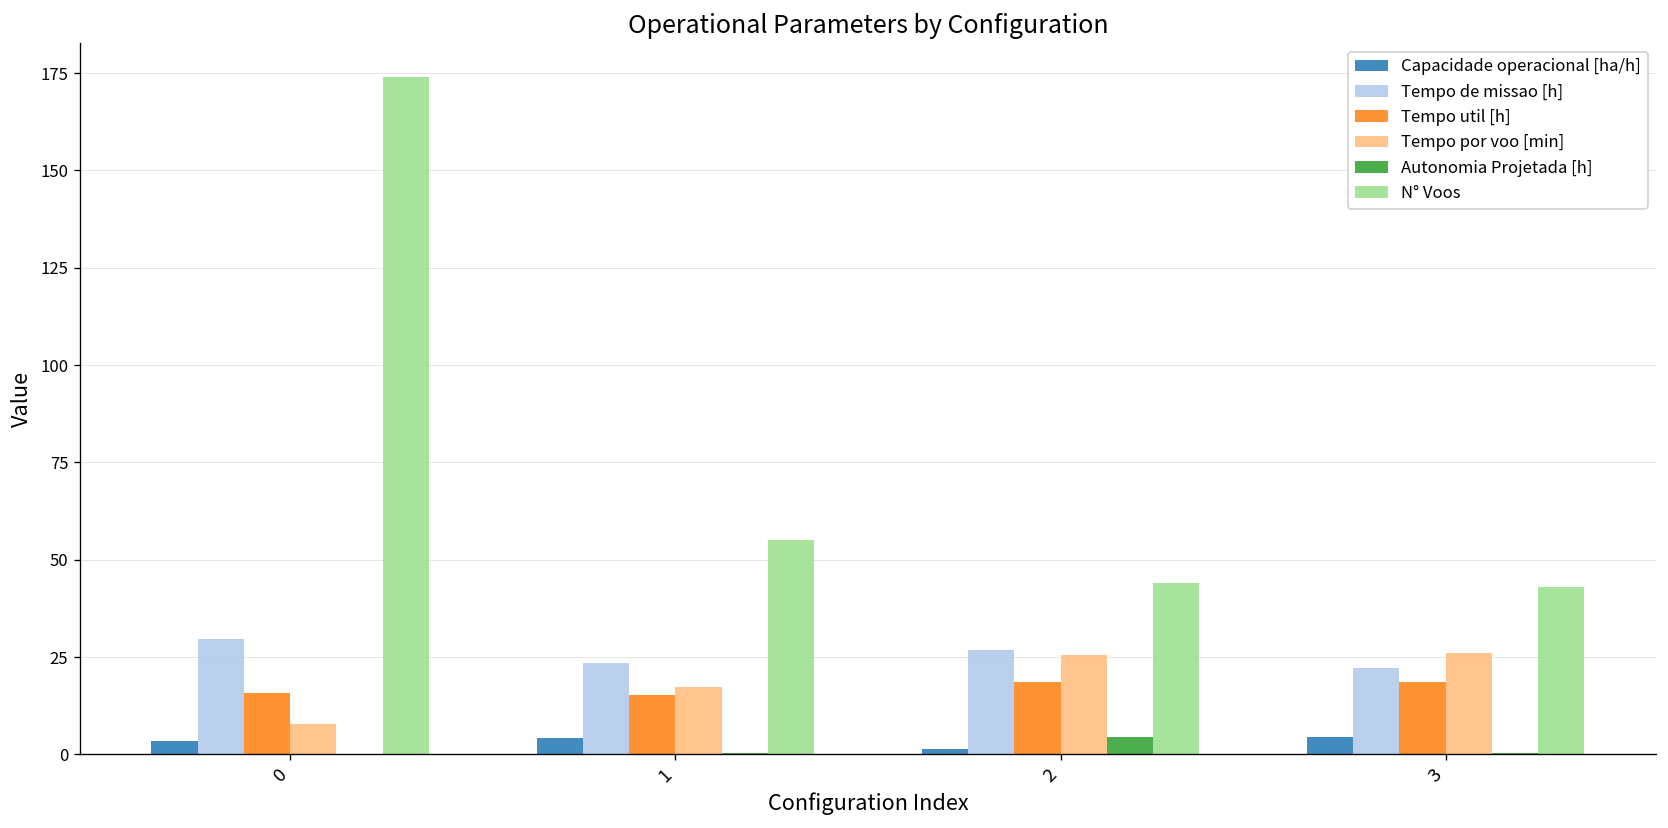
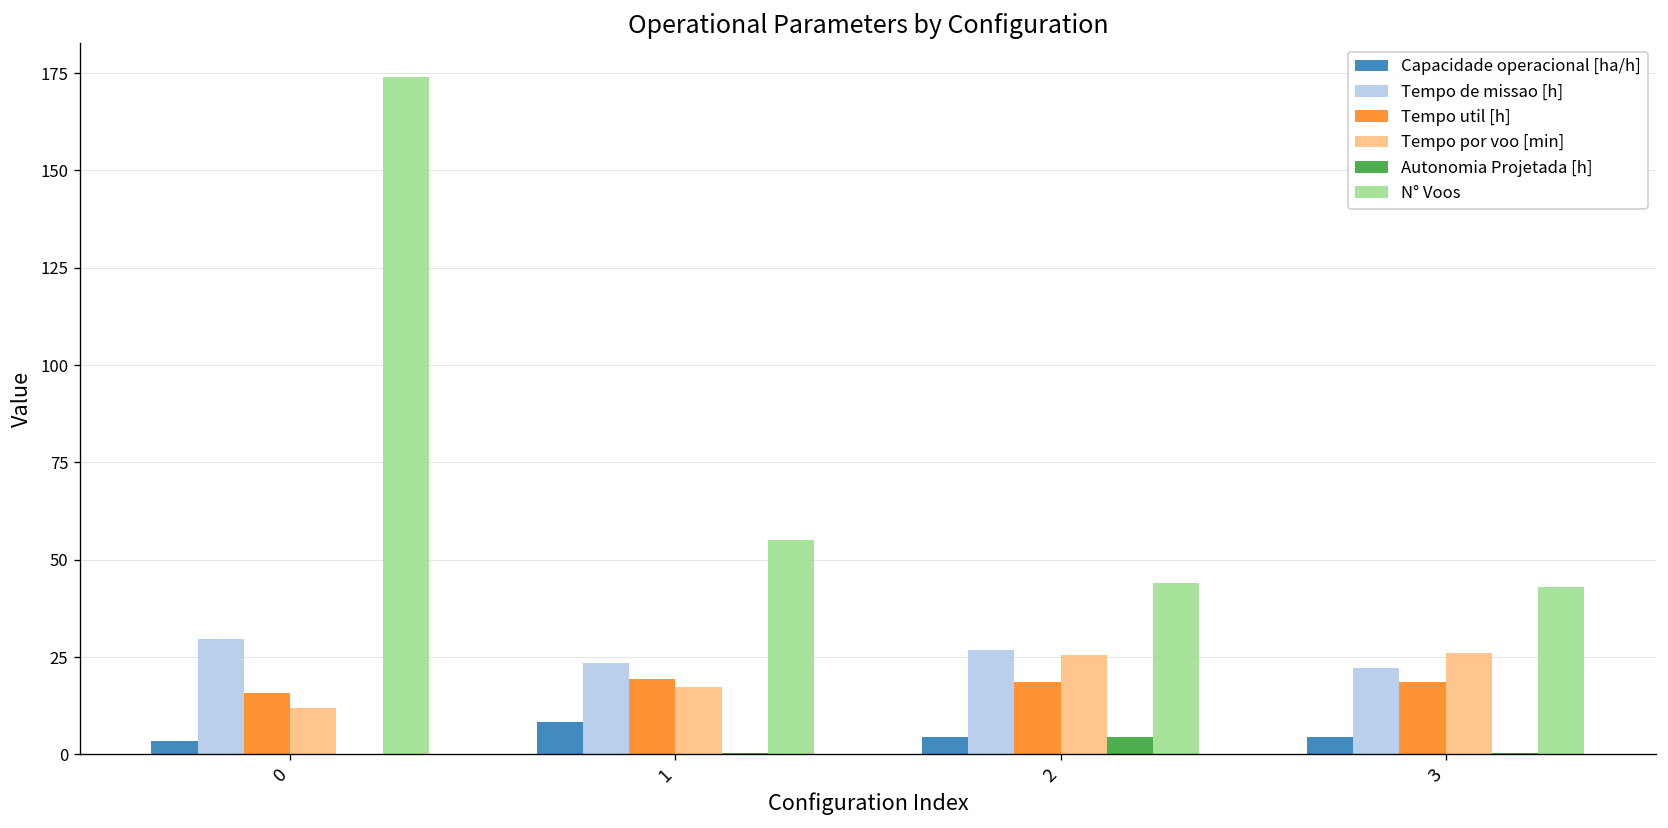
Tempo por voo [min], 0: 8 -> 12
Capacidade operacional [ha/h], 1: 4 -> 8
Tempo util [h], 1: 15 -> 19
Capacidade operacional [ha/h], 2: 1 -> 5
